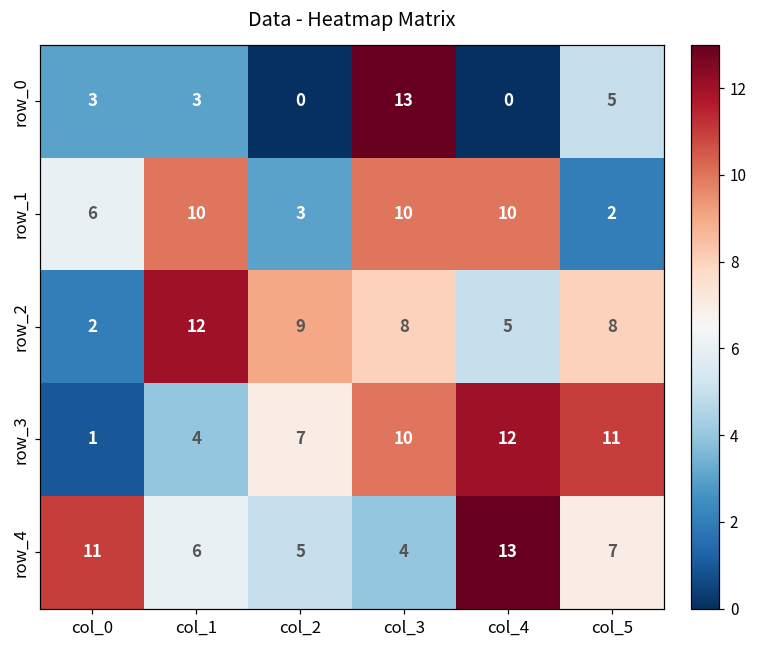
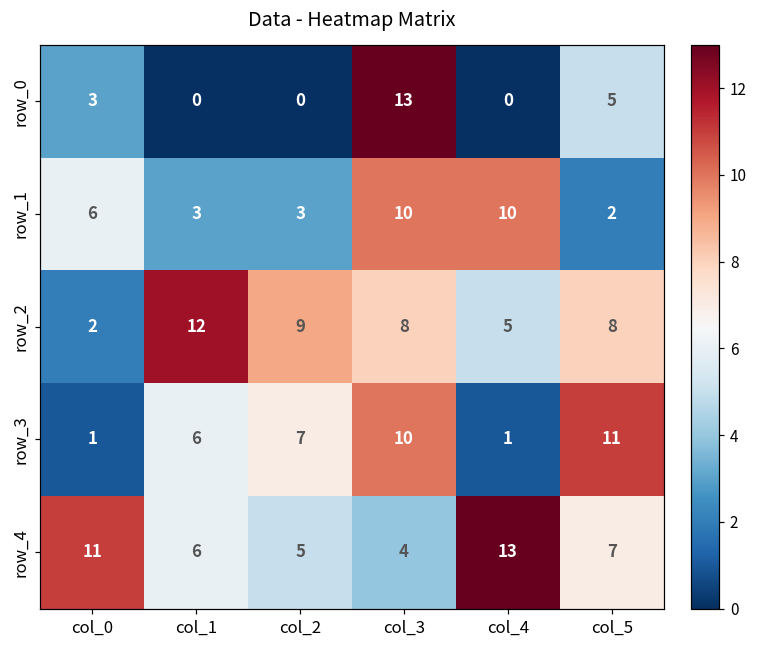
row_0, col_1: 3 -> 0
row_1, col_1: 10 -> 3
row_3, col_1: 4 -> 6
row_3, col_4: 12 -> 1
